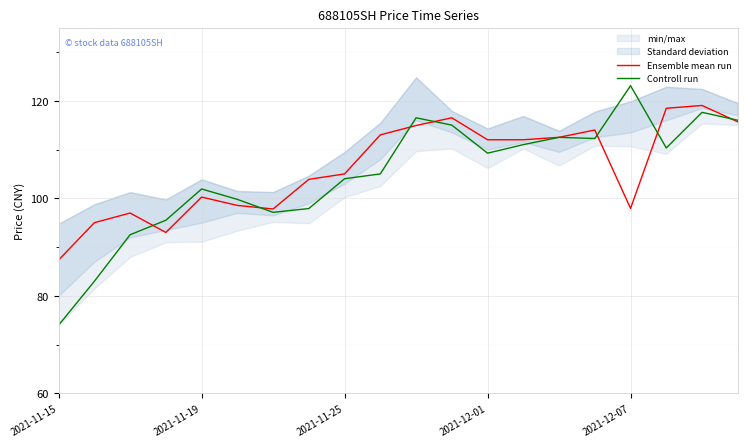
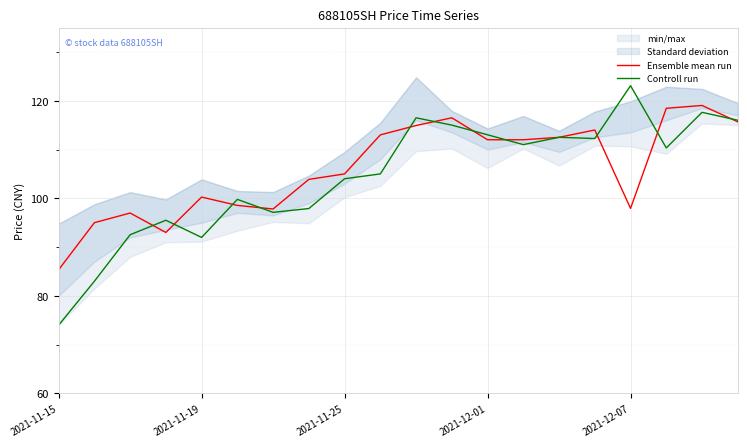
Ensemble mean run, 2021-11-15: 87 -> 85
Controll run, 2021-11-19: 102 -> 92
Controll run, 2021-12-01: 109 -> 113
